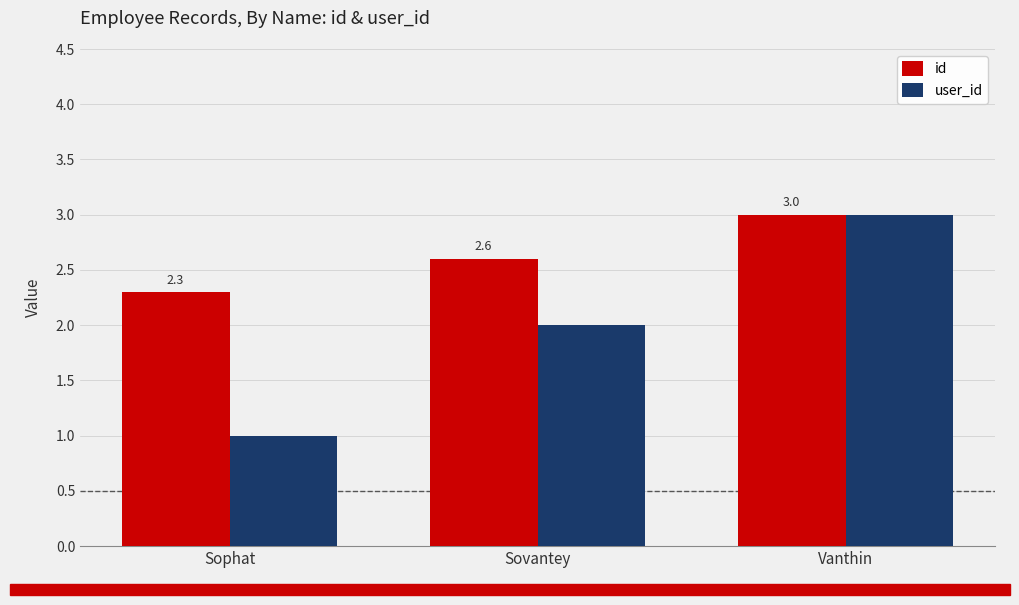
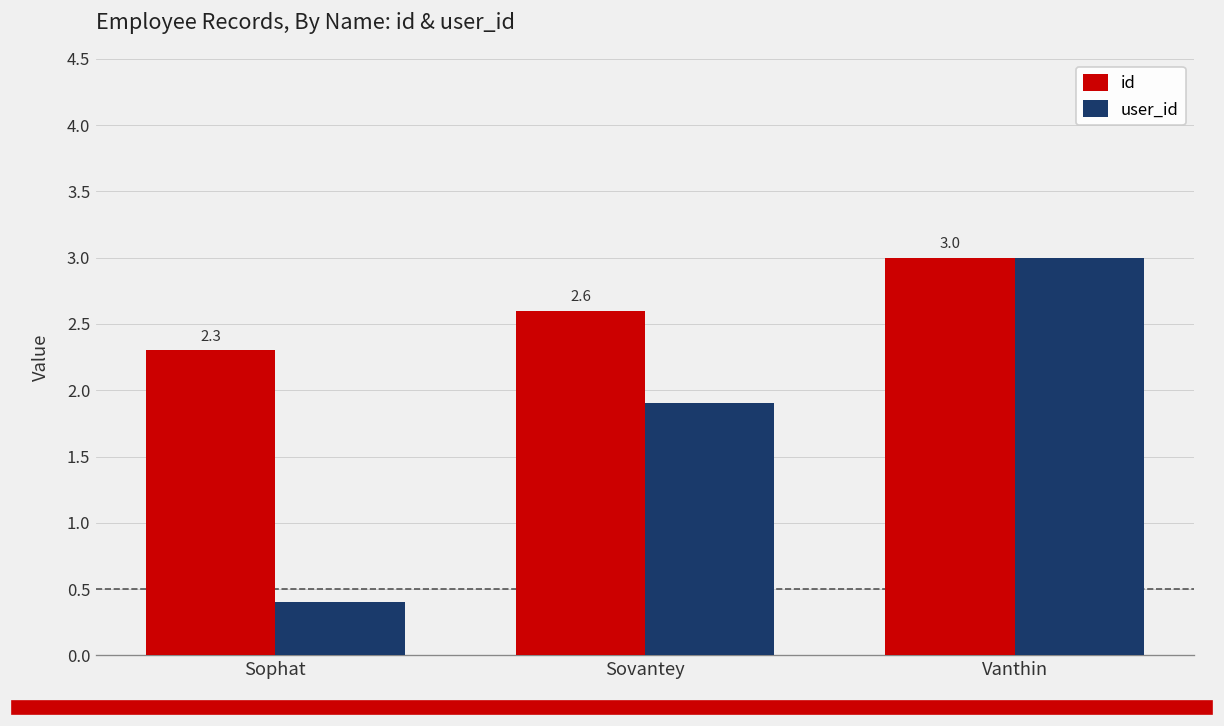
user_id, Sophat: 1.0 -> 0.4
user_id, Sovantey: 2.0 -> 1.9
